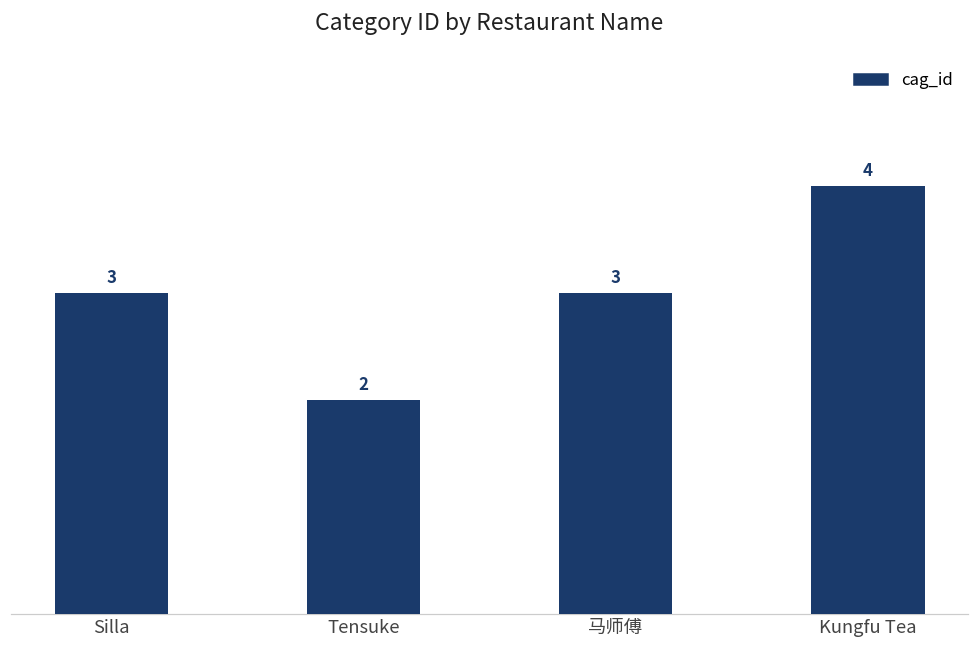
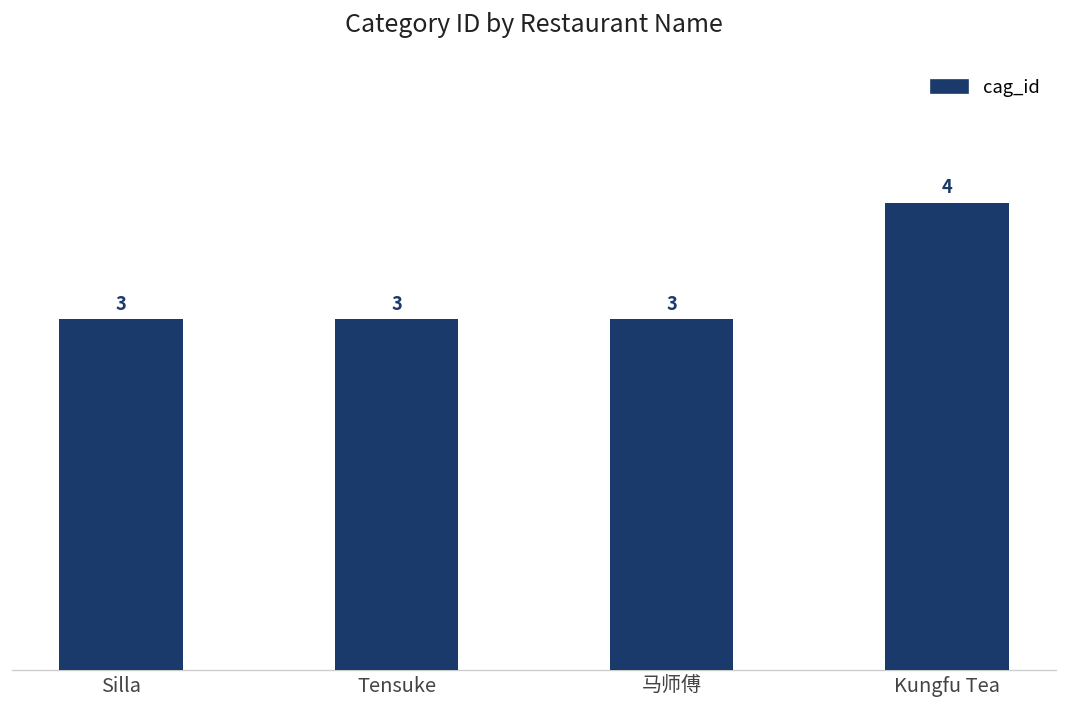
Tensuke: 2 -> 3
